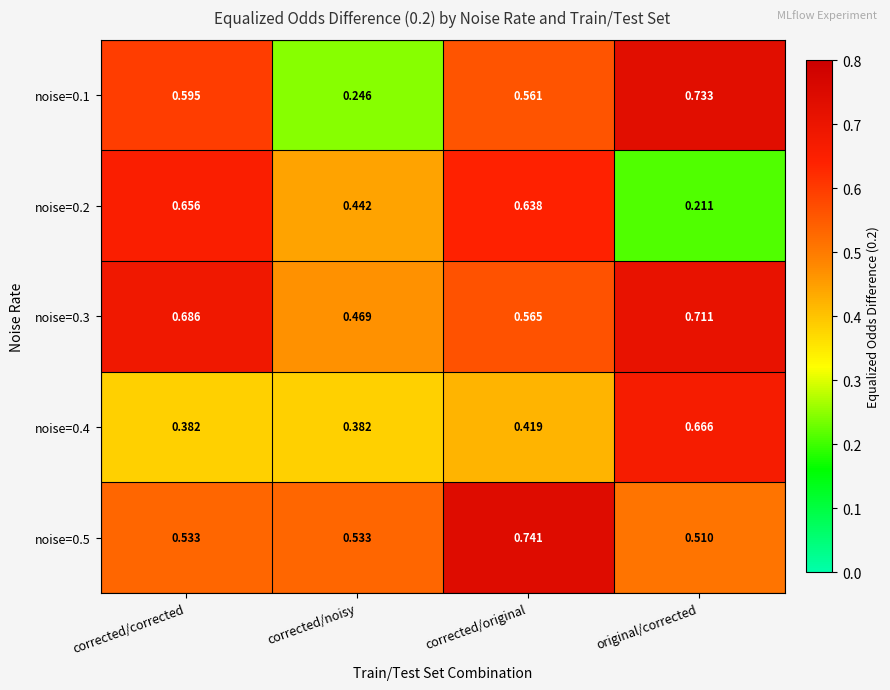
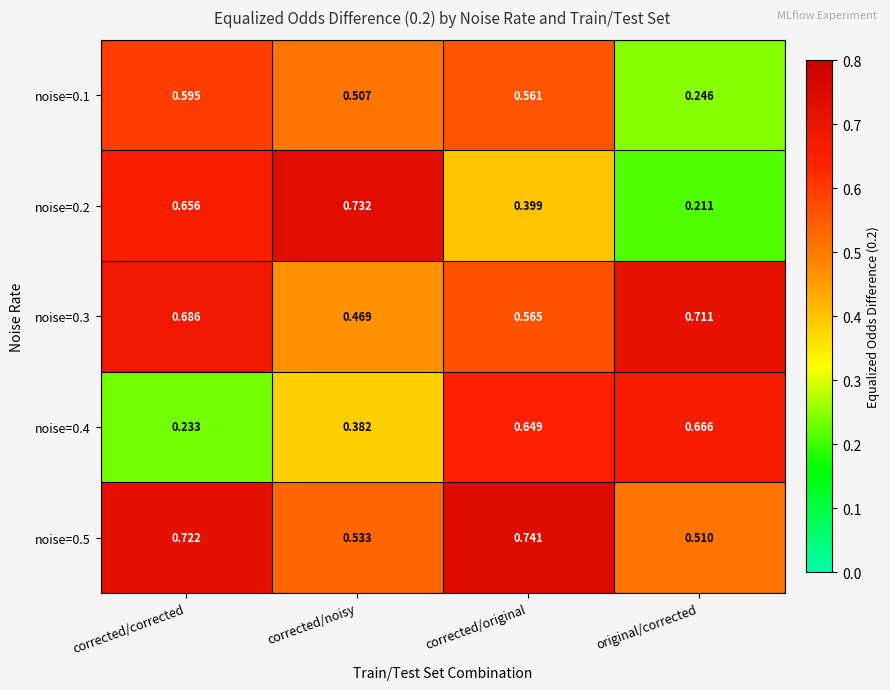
noise=0.1, corrected/noisy: 0.246 -> 0.507
noise=0.1, original/corrected: 0.733 -> 0.246
noise=0.2, corrected/noisy: 0.442 -> 0.732
noise=0.2, corrected/original: 0.638 -> 0.399
noise=0.4, corrected/corrected: 0.382 -> 0.233
noise=0.4, corrected/original: 0.419 -> 0.649
noise=0.5, corrected/corrected: 0.533 -> 0.722
